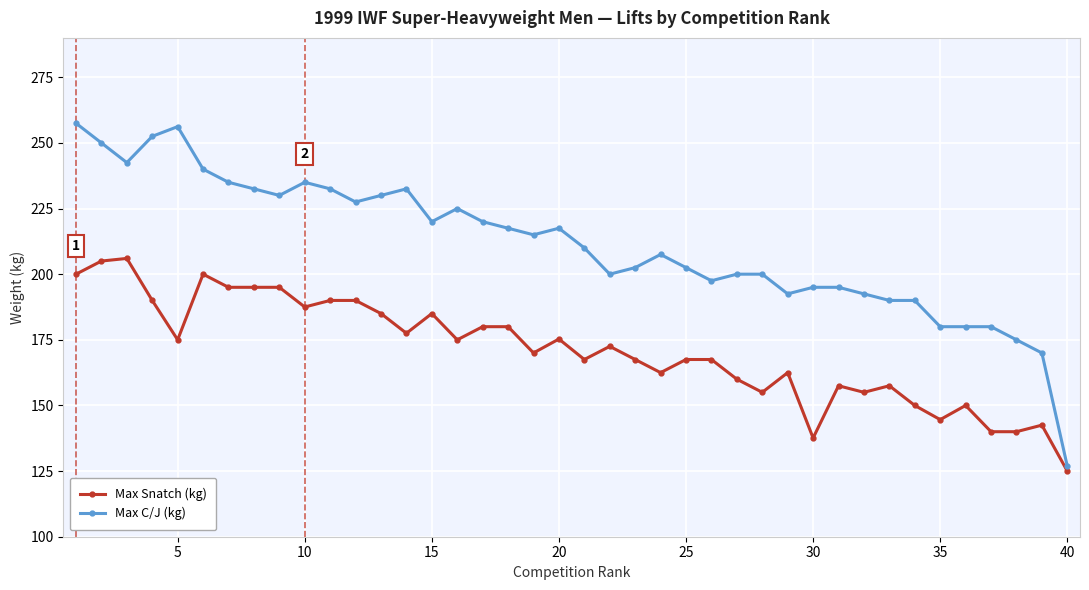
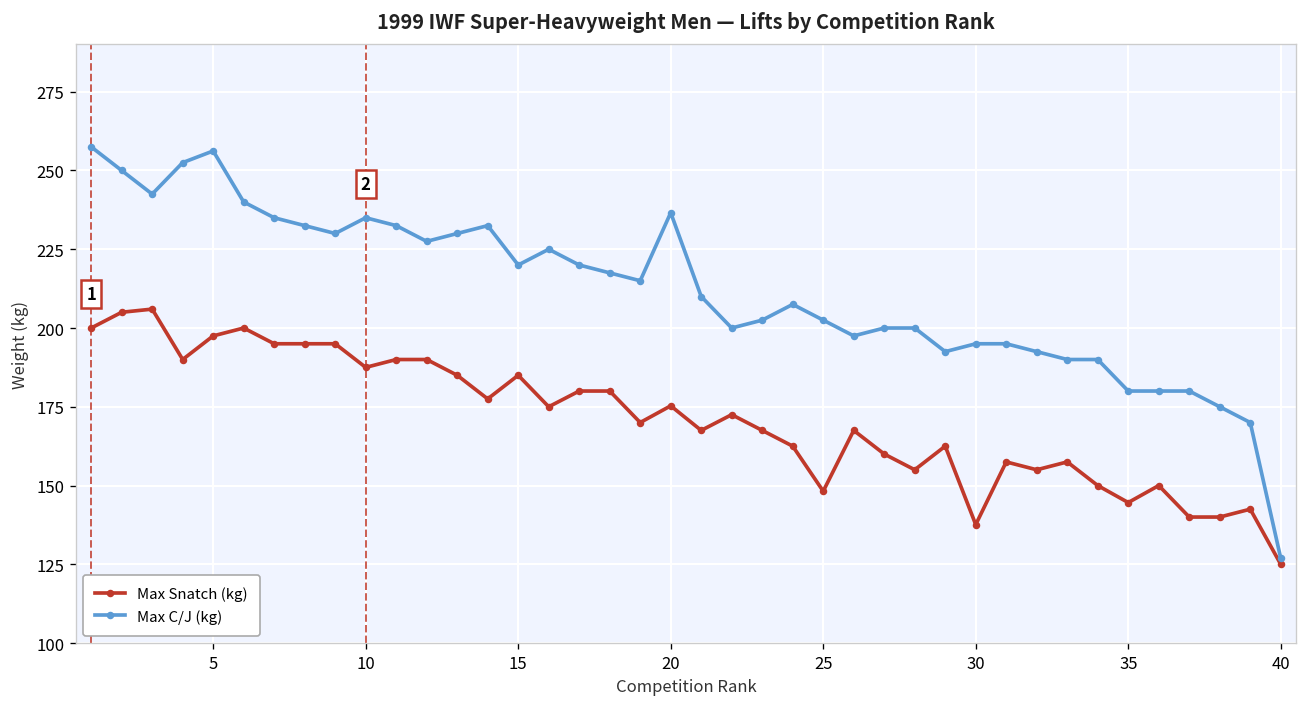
Max Snatch (kg), 5: 175 -> 198
Max C/J (kg), 20: 218 -> 237
Max Snatch (kg), 25: 168 -> 148
